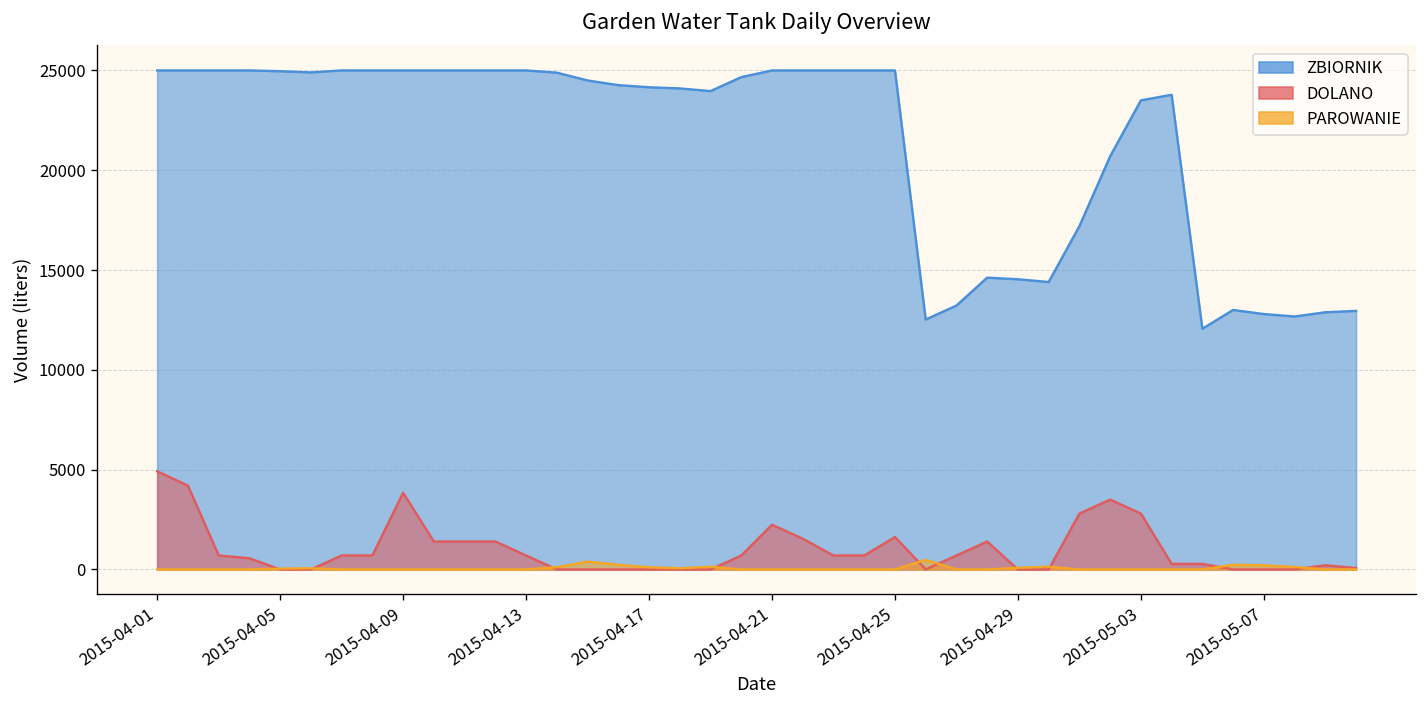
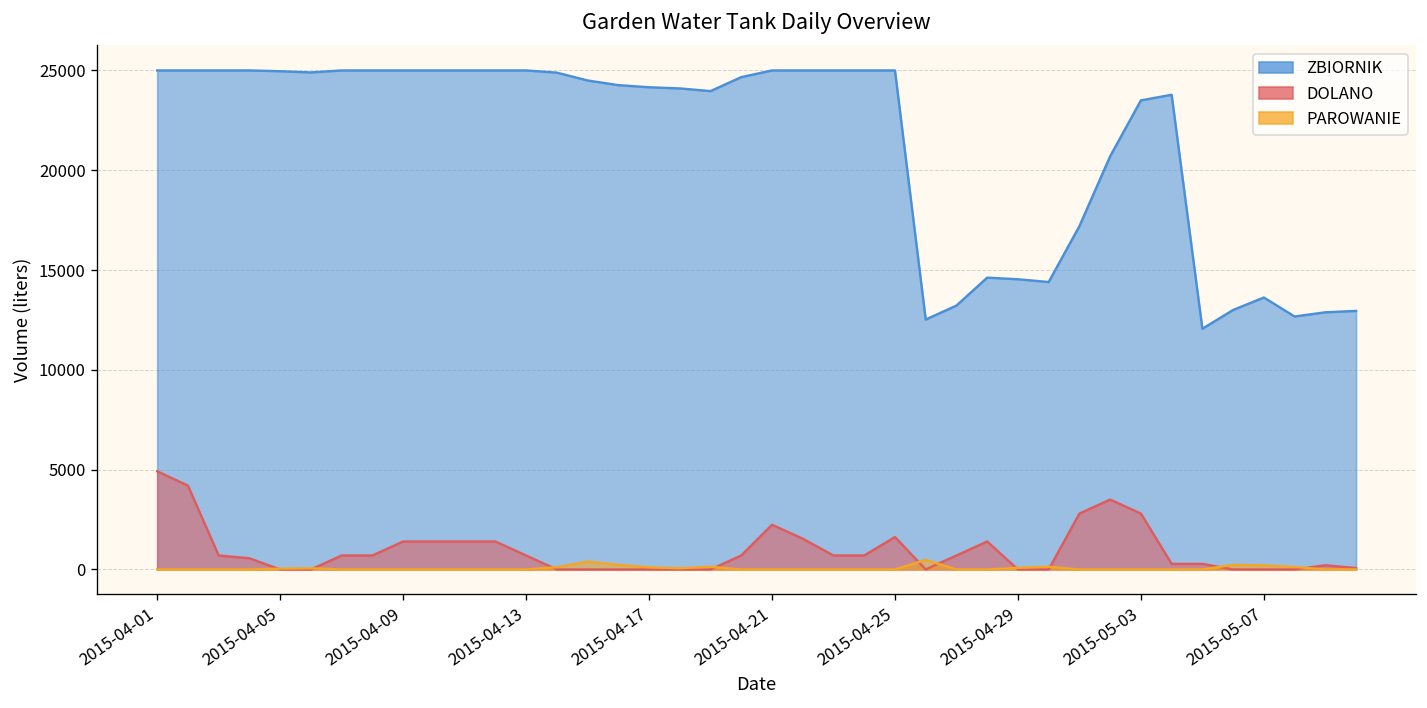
DOLANO, 2015-04-09: 3800 -> 1400
ZBIORNIK, 2015-05-07: 12800 -> 13600
